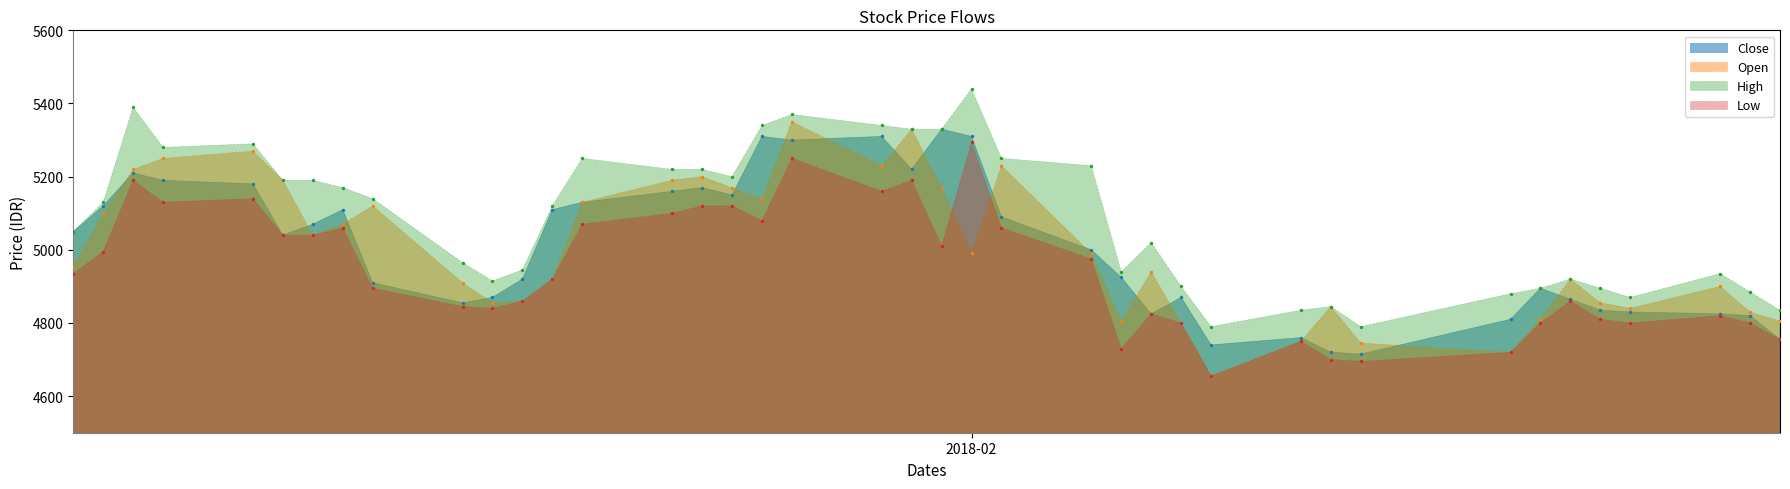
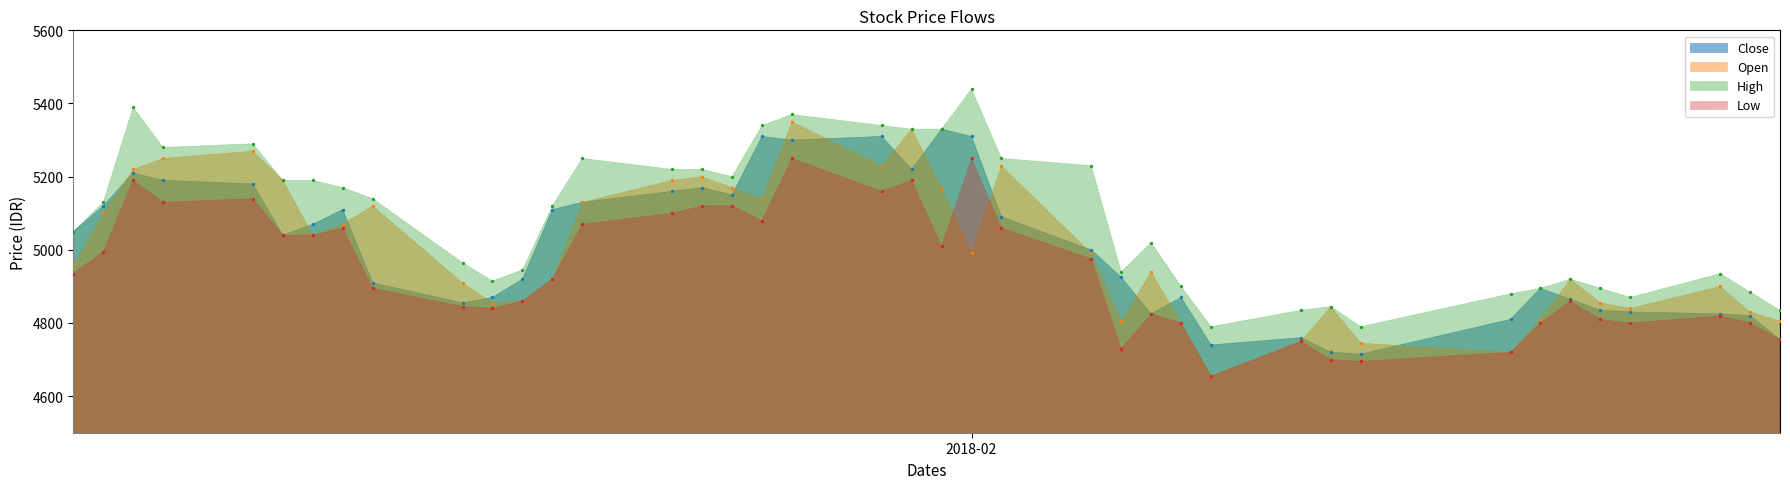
Low, 2018-02: 5290 -> 5250
